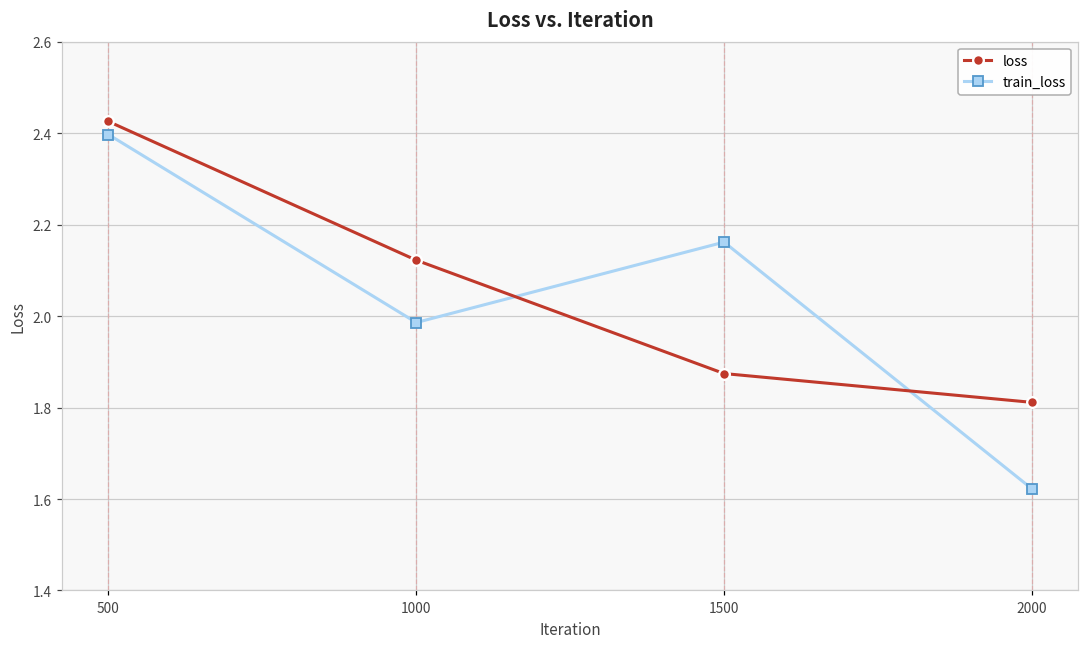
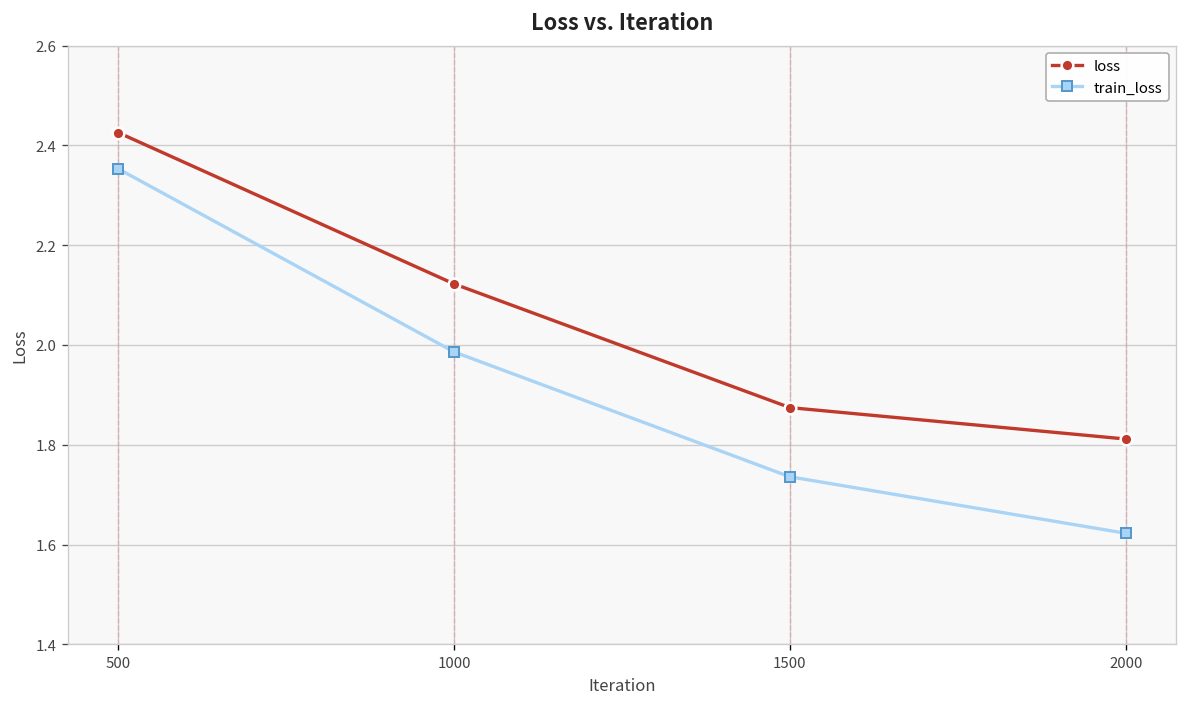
train_loss, 500: 2.40 -> 2.35
train_loss, 1500: 2.16 -> 1.74
